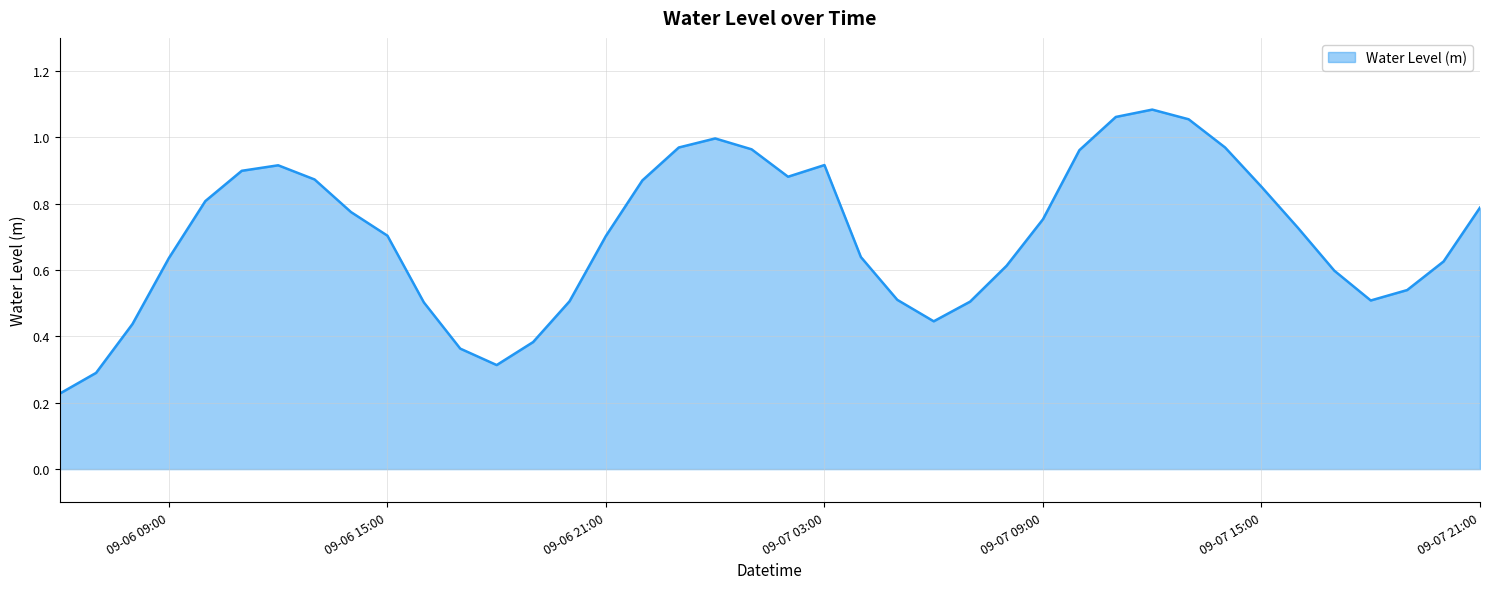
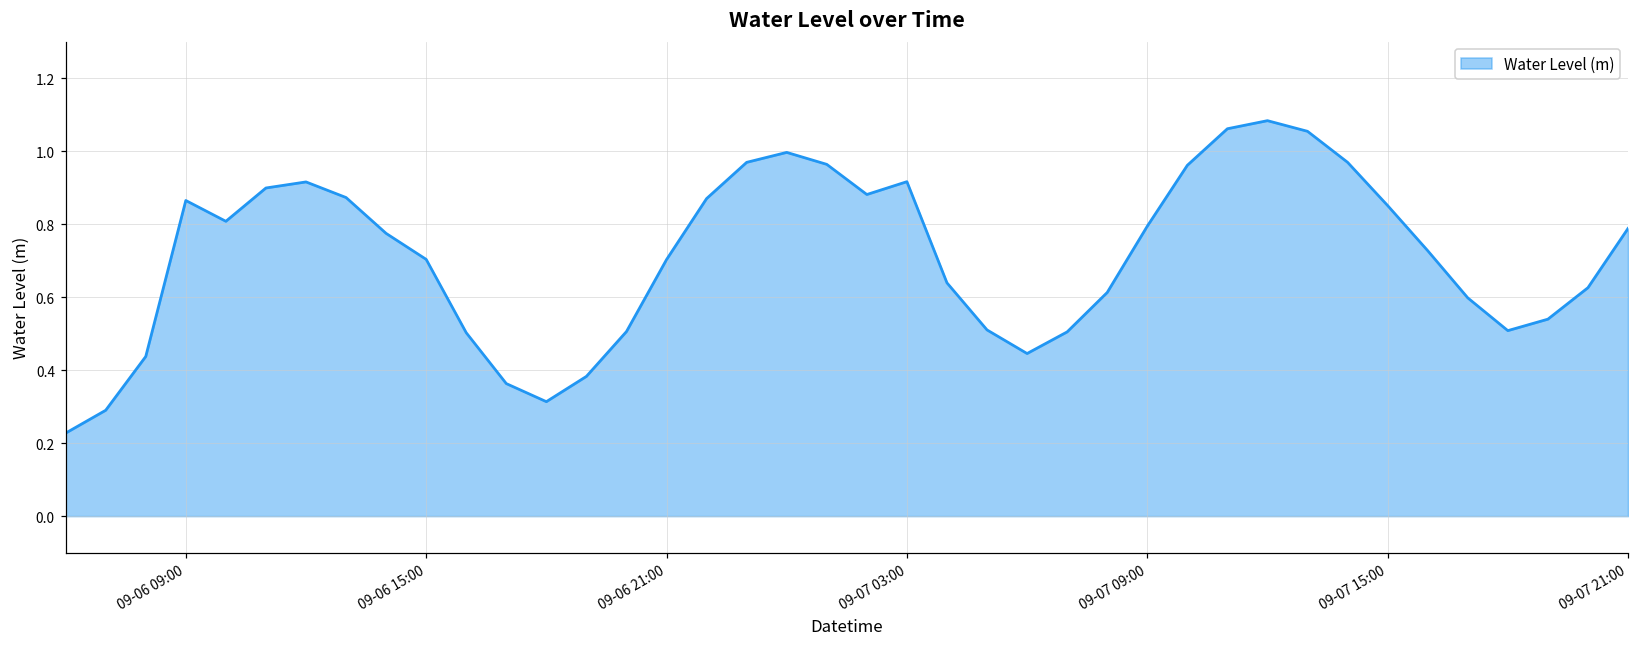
09-06 09:00: 0.64 -> 0.87
09-07 09:00: 0.75 -> 0.79
